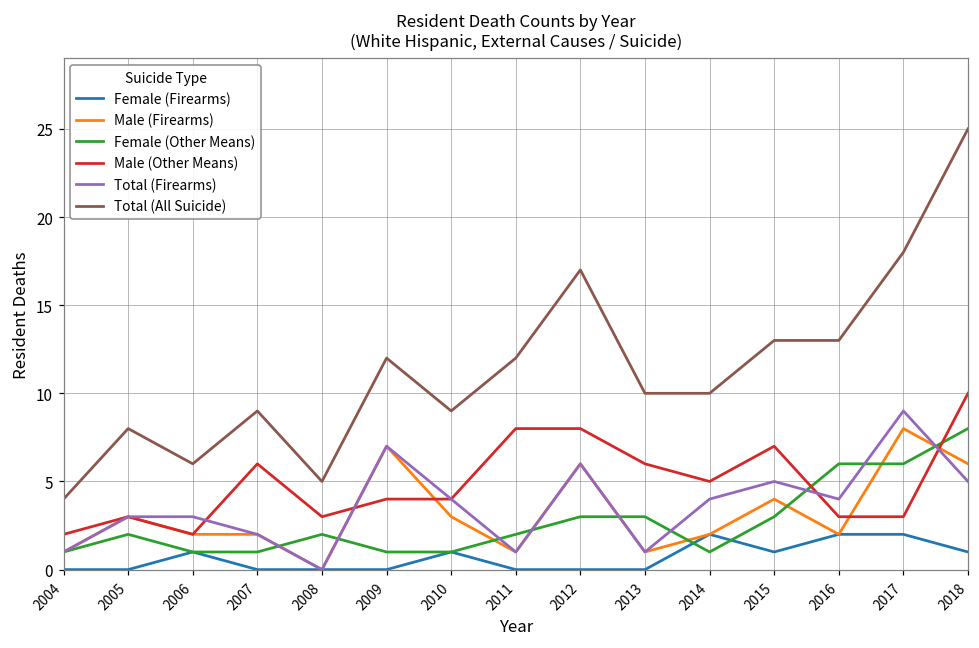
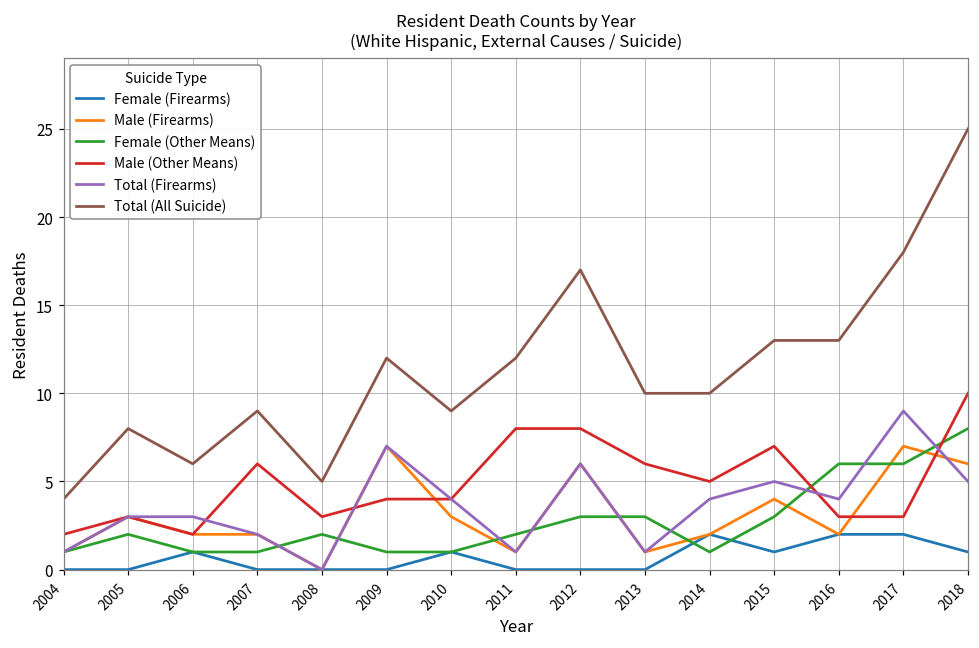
Male (Firearms), 2017: 8 -> 7
